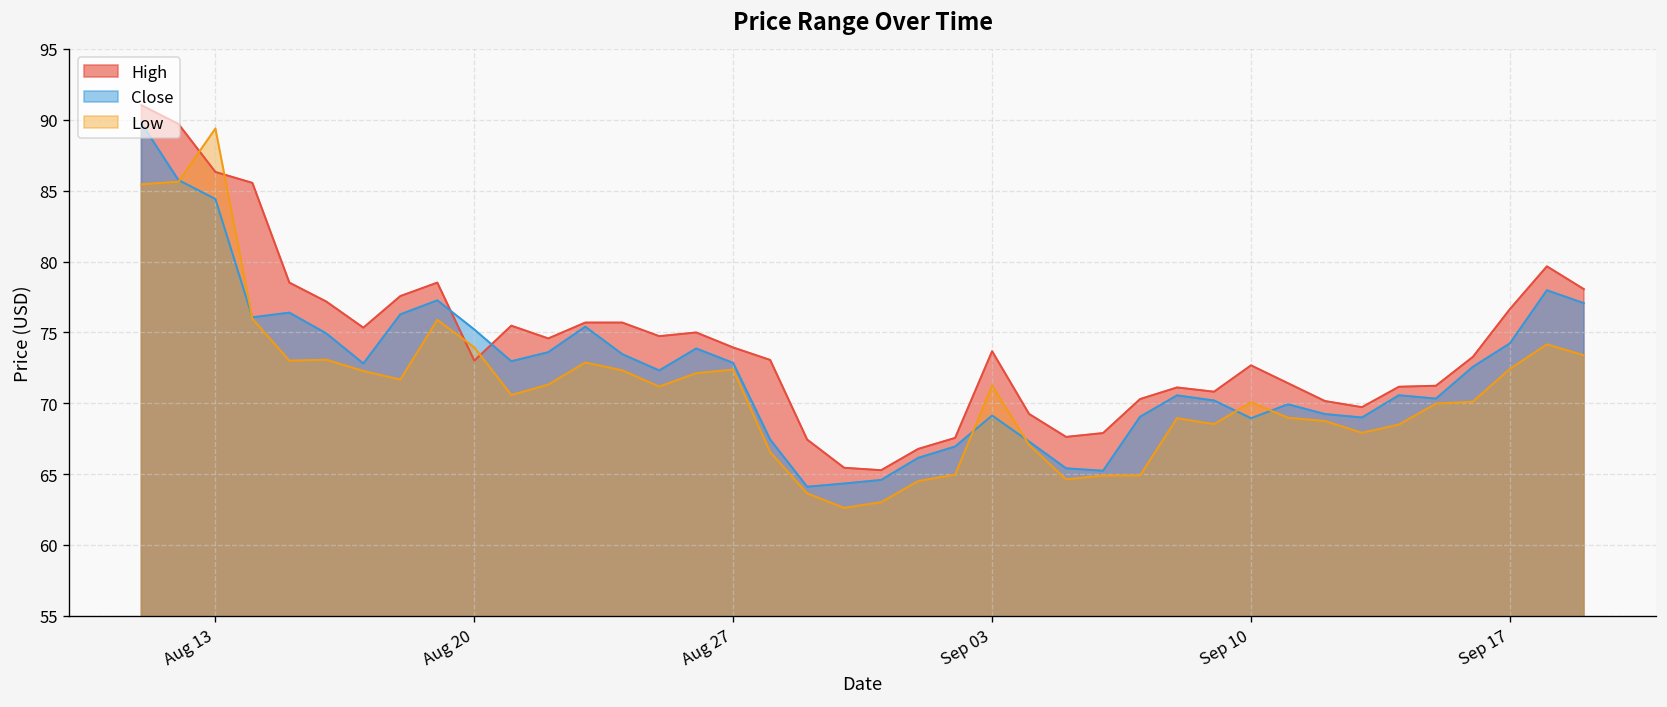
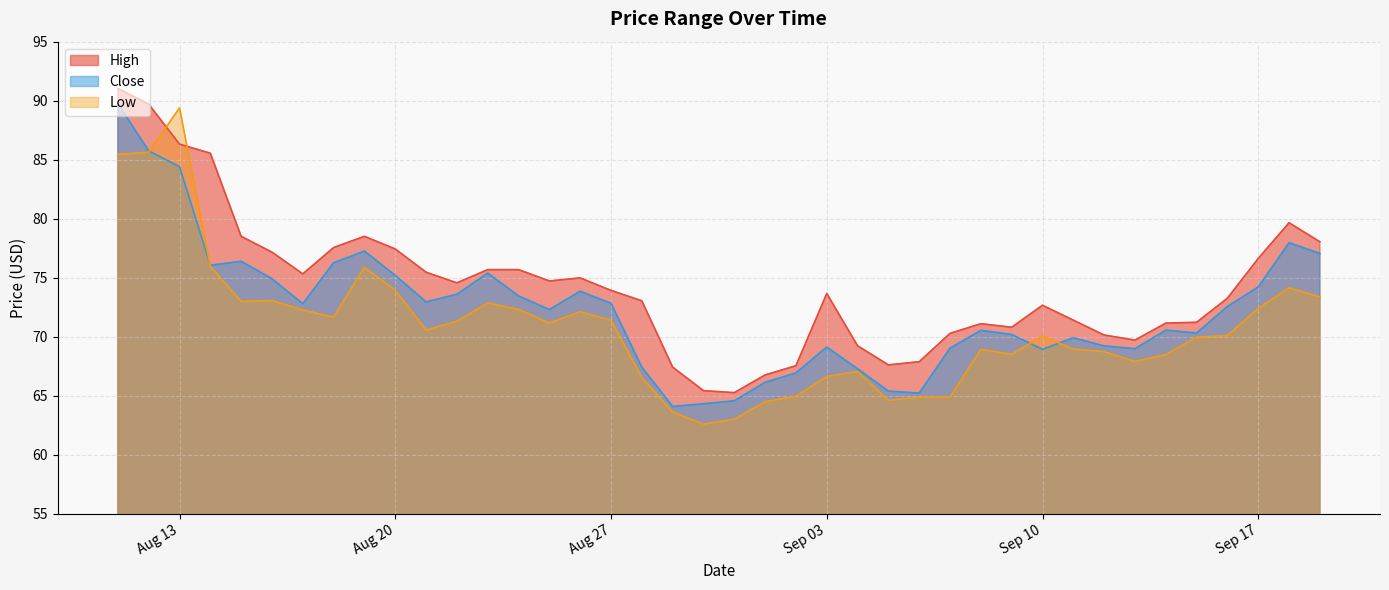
High, Aug 20: 73.0 -> 77.4
Low, Aug 27: 72.4 -> 71.4
Low, Sep 03: 71.2 -> 66.6
